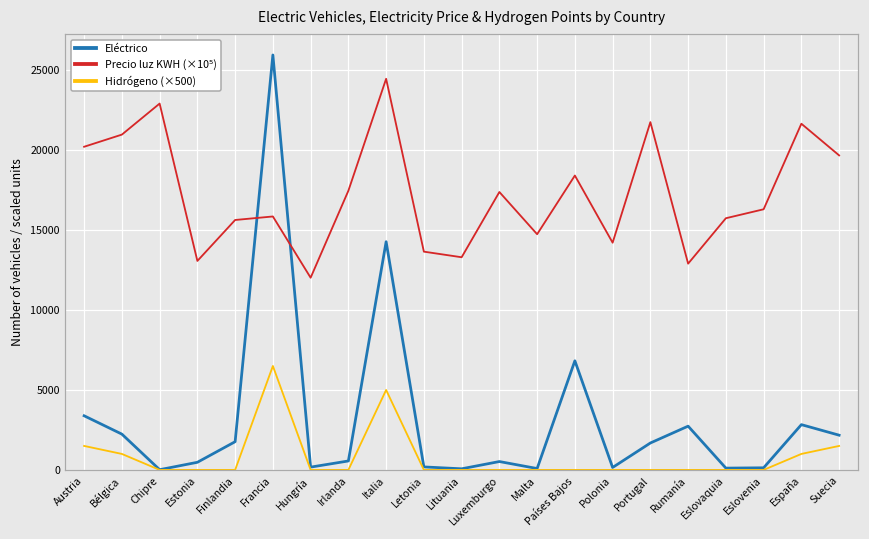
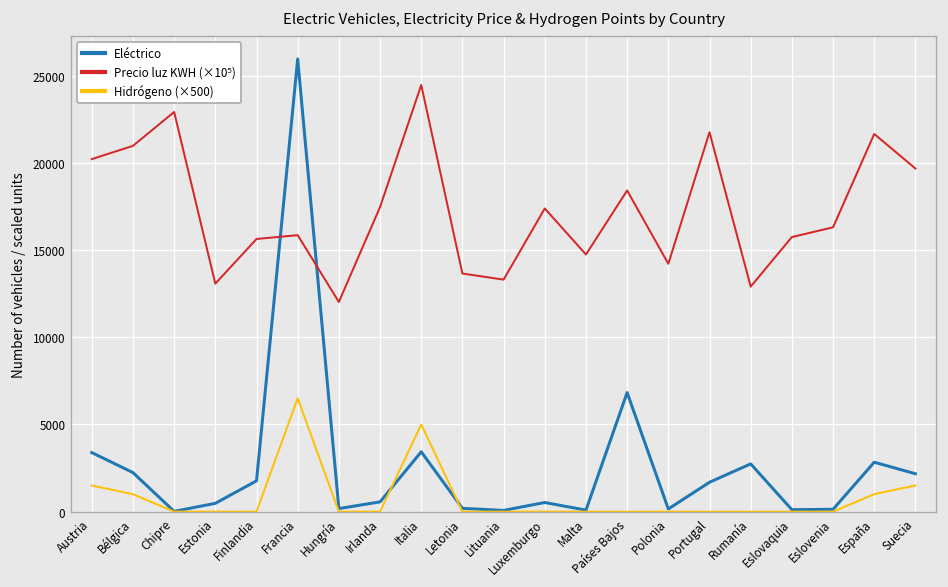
Eléctrico, Italia: 14300 -> 3400
